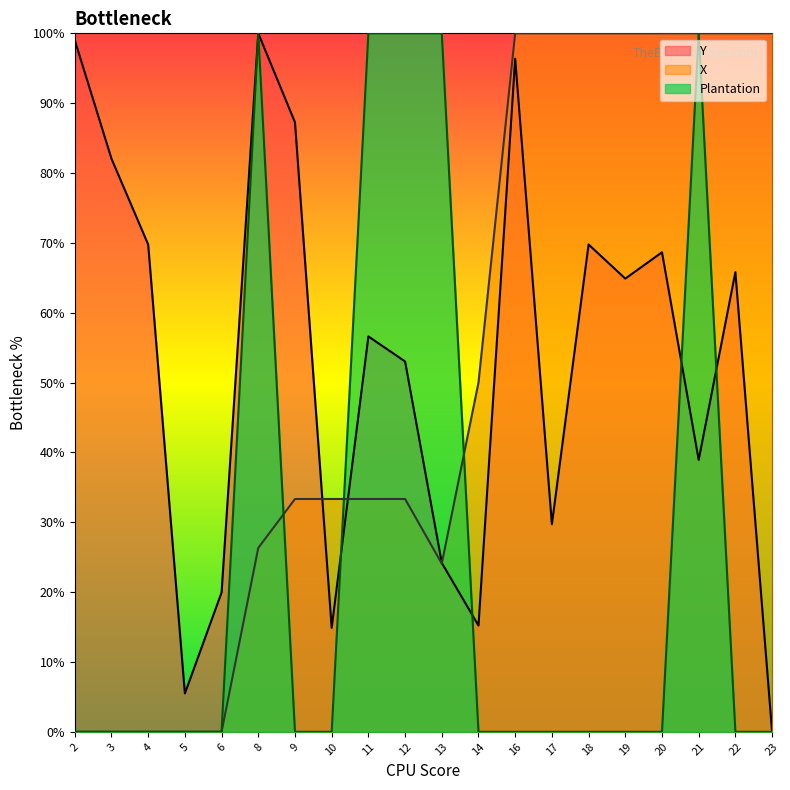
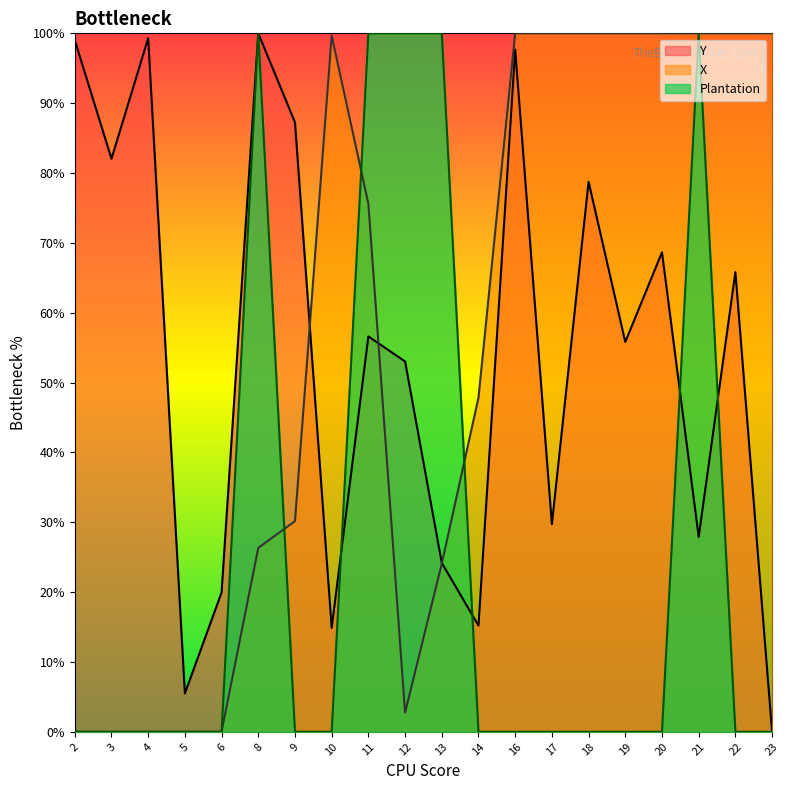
Y, 4: 70% -> 99%
X, 9: 33% -> 30%
X, 10: 33% -> 100%
X, 11: 33% -> 76%
X, 12: 33% -> 3%
X, 14: 50% -> 48%
Y, 16: 96% -> 98%
Y, 18: 70% -> 79%
Y, 19: 65% -> 56%
Y, 21: 39% -> 28%
